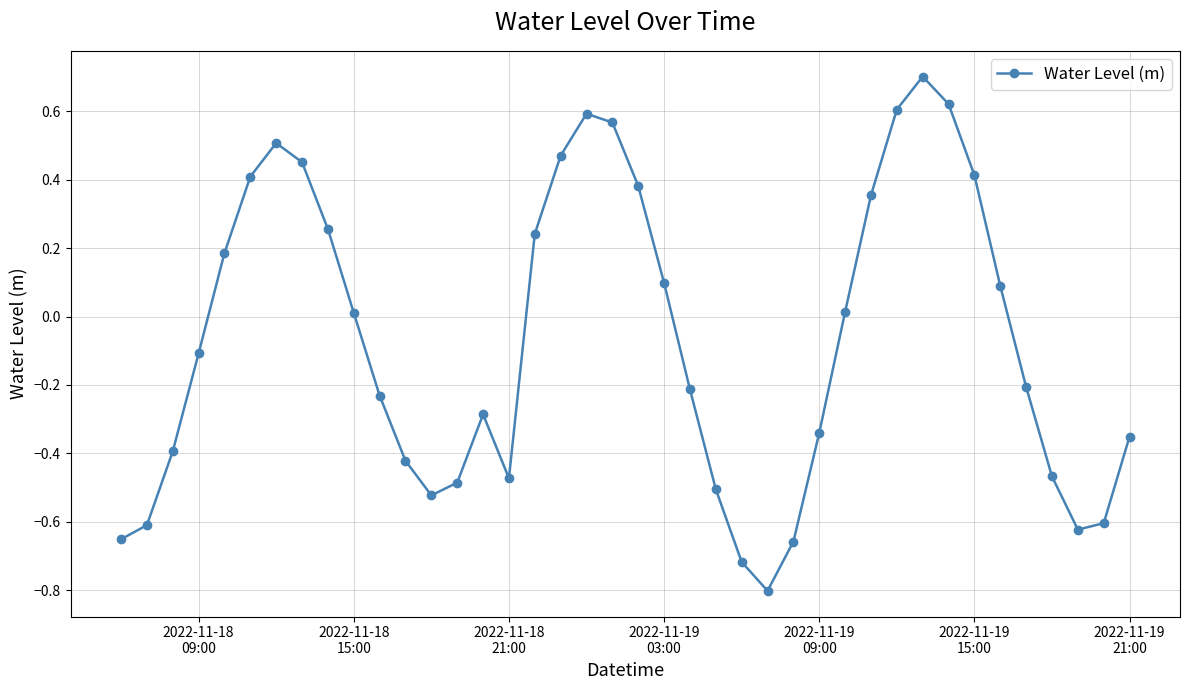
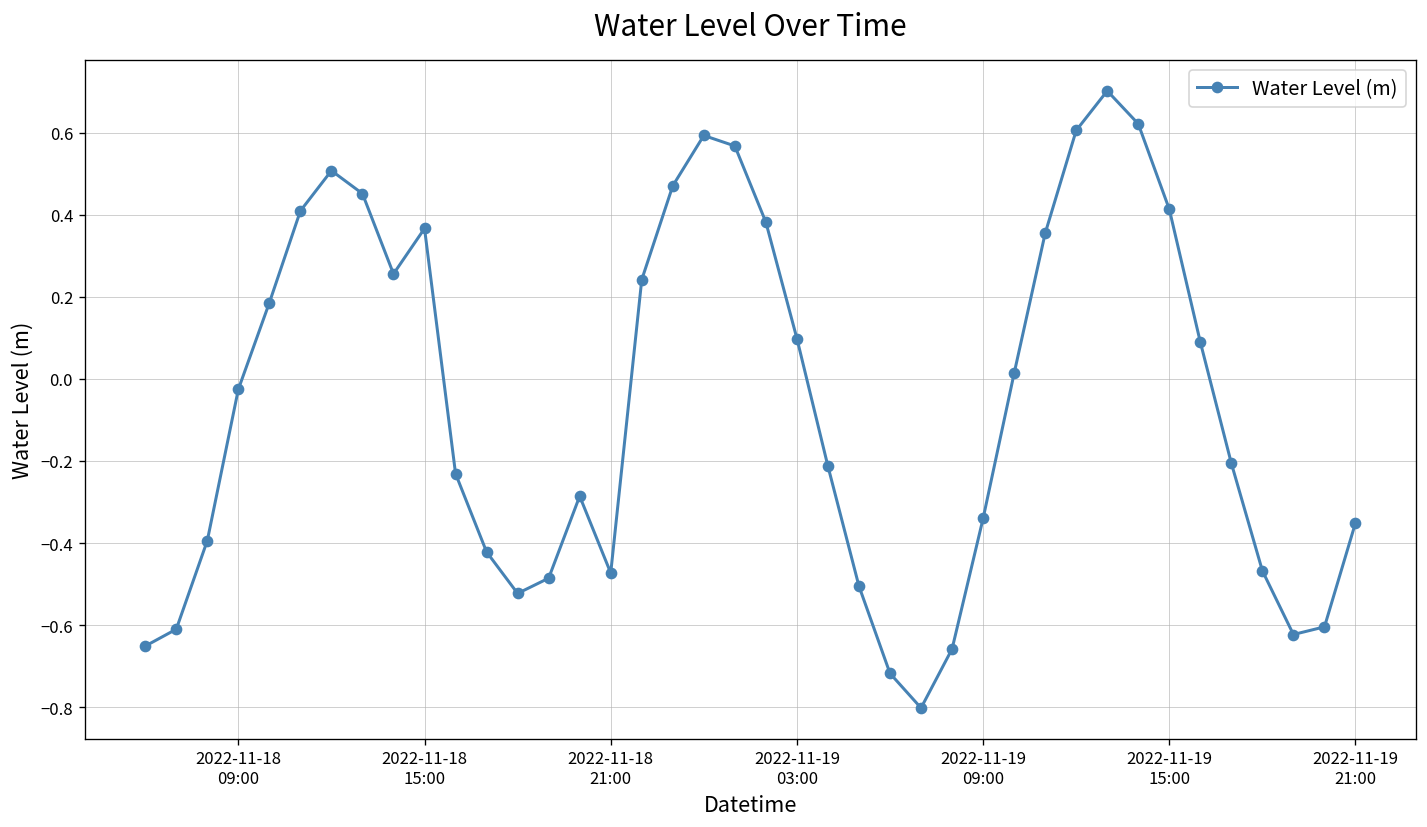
2022-11-18 09:00: -0.11 -> -0.03
2022-11-18 15:00: 0.01 -> 0.37
